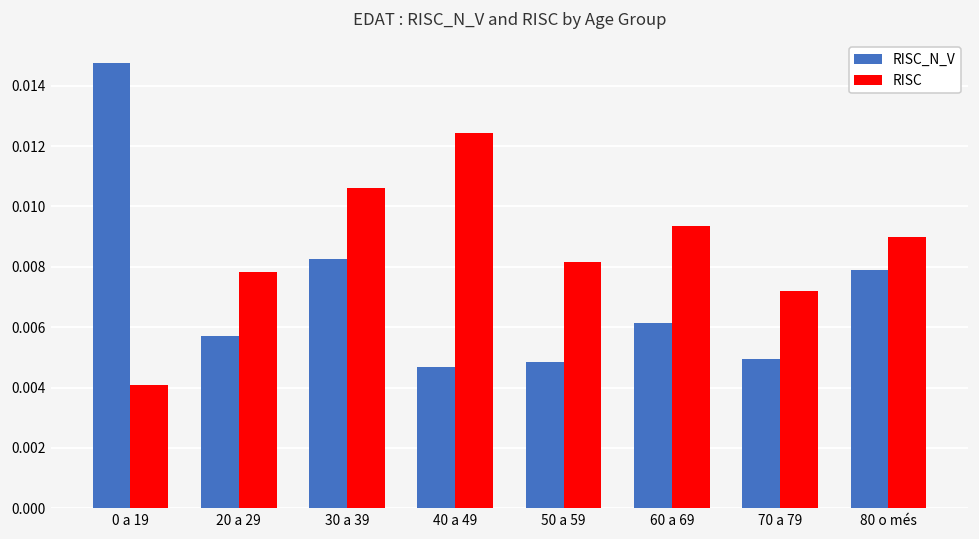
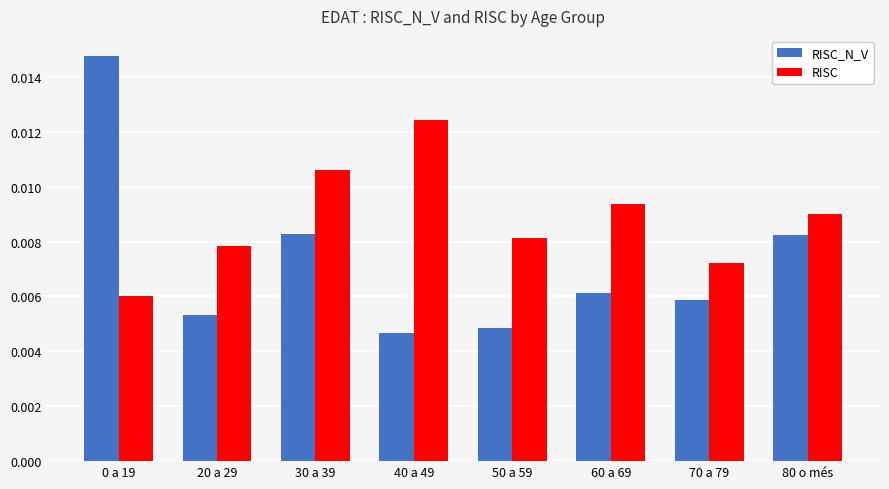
RISC, 0 a 19: 0.0041 -> 0.0060
RISC_N_V, 20 a 29: 0.0057 -> 0.0053
RISC_N_V, 70 a 79: 0.0050 -> 0.0059
RISC_N_V, 80 o més: 0.0079 -> 0.0082
